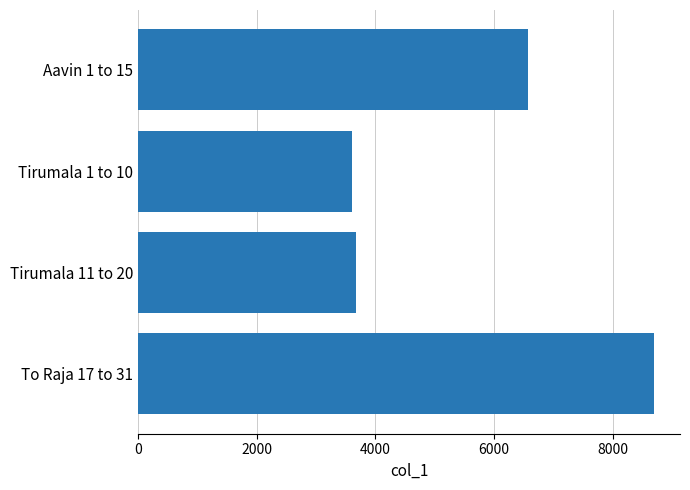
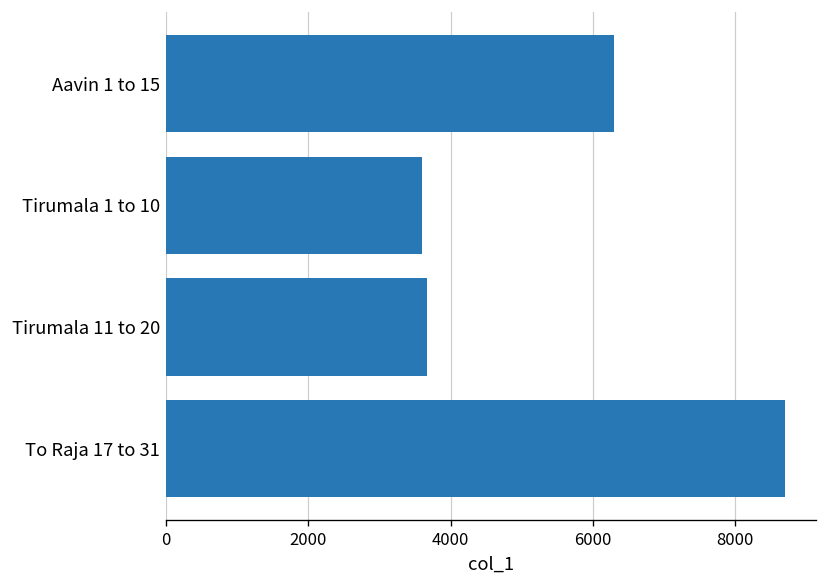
Aavin 1 to 15: 6600 -> 6300
